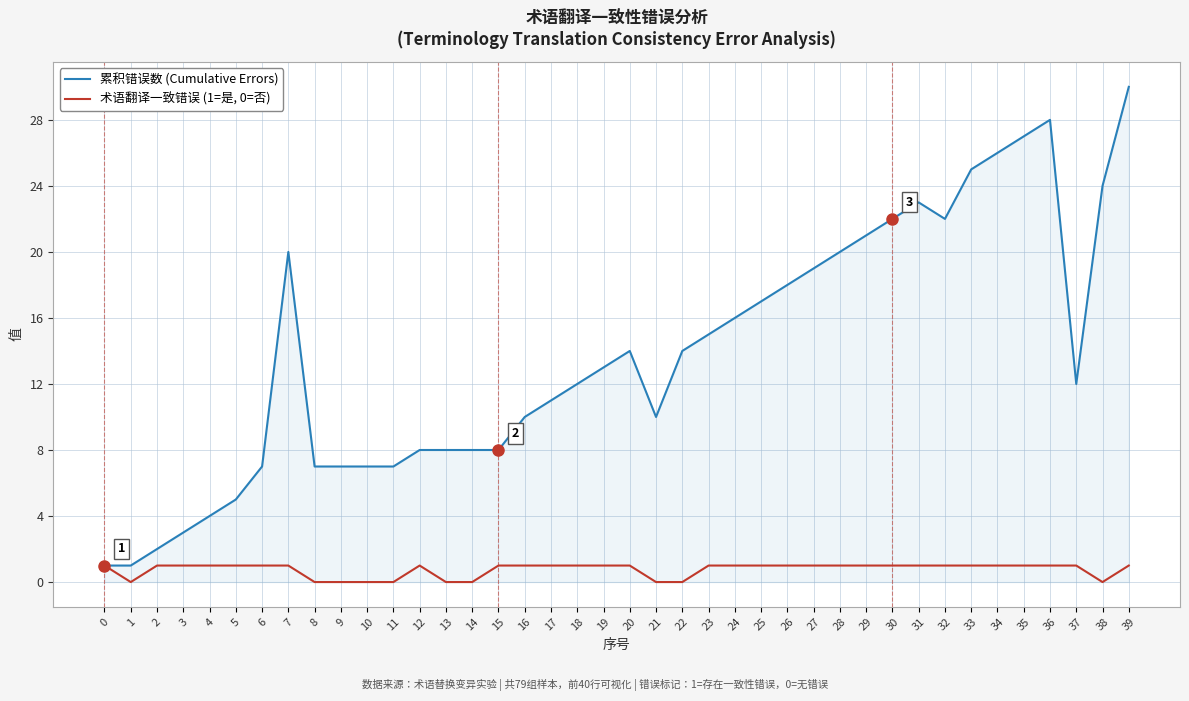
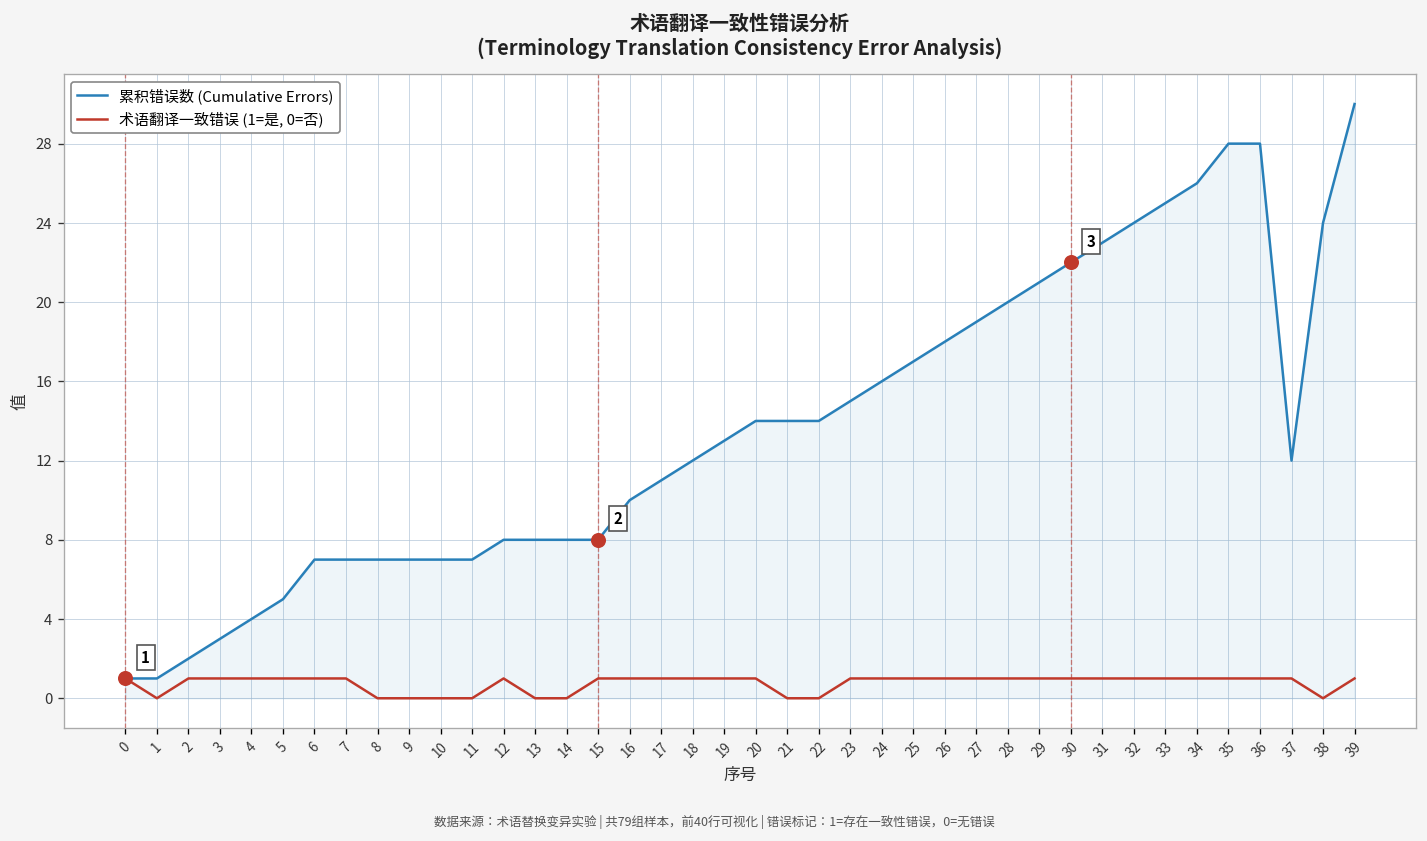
累积错误数 (Cumulative Errors), 7: 20 -> 7
累积错误数 (Cumulative Errors), 21: 10 -> 14
累积错误数 (Cumulative Errors), 32: 22 -> 24
累积错误数 (Cumulative Errors), 35: 27 -> 28
